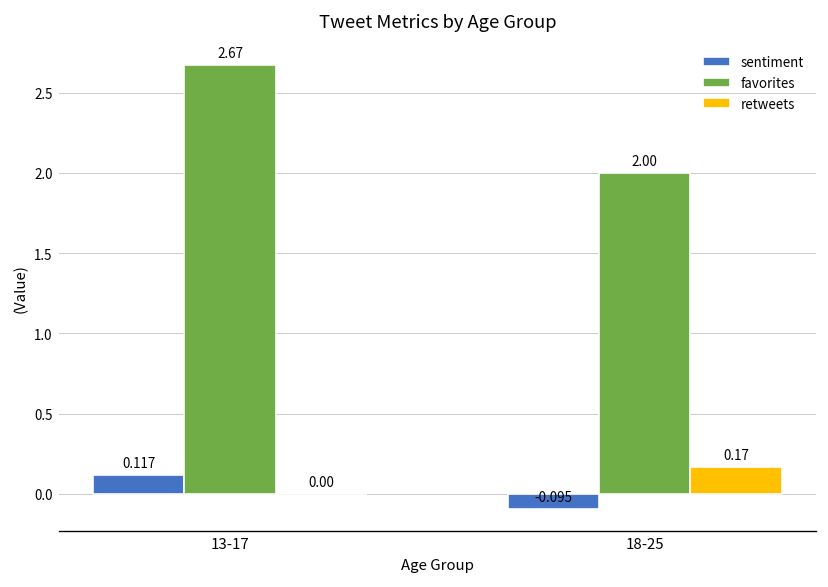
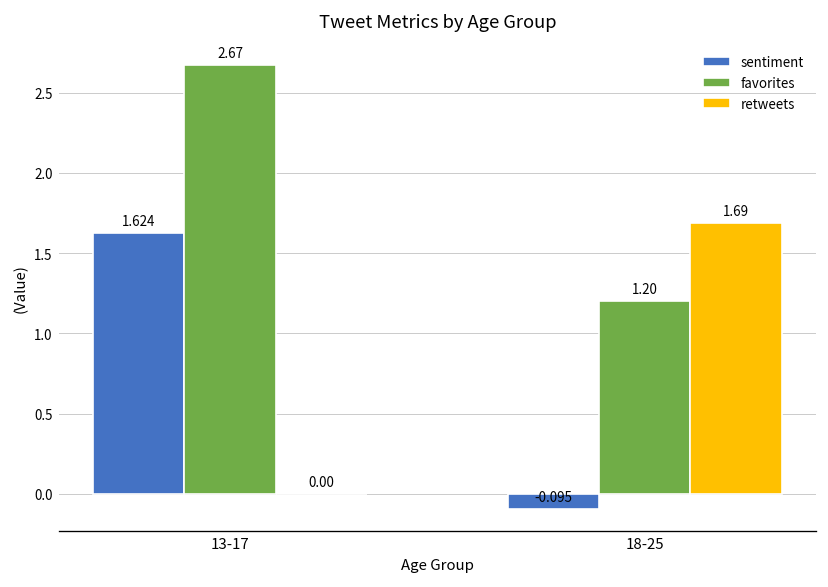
sentiment, 13-17: 0.117 -> 1.624
favorites, 18-25: 2.00 -> 1.20
retweets, 18-25: 0.17 -> 1.69
